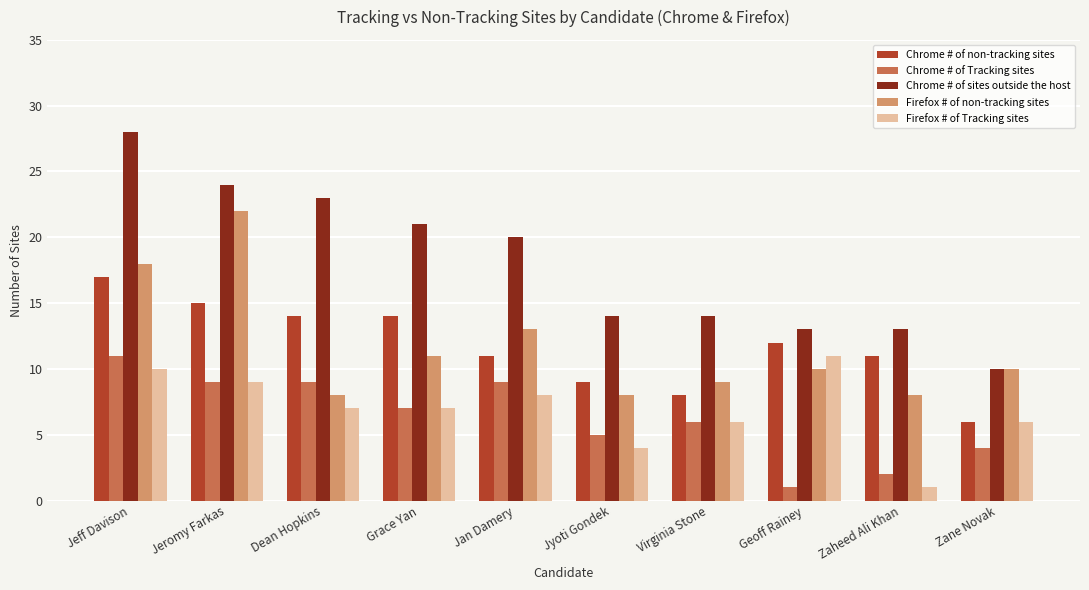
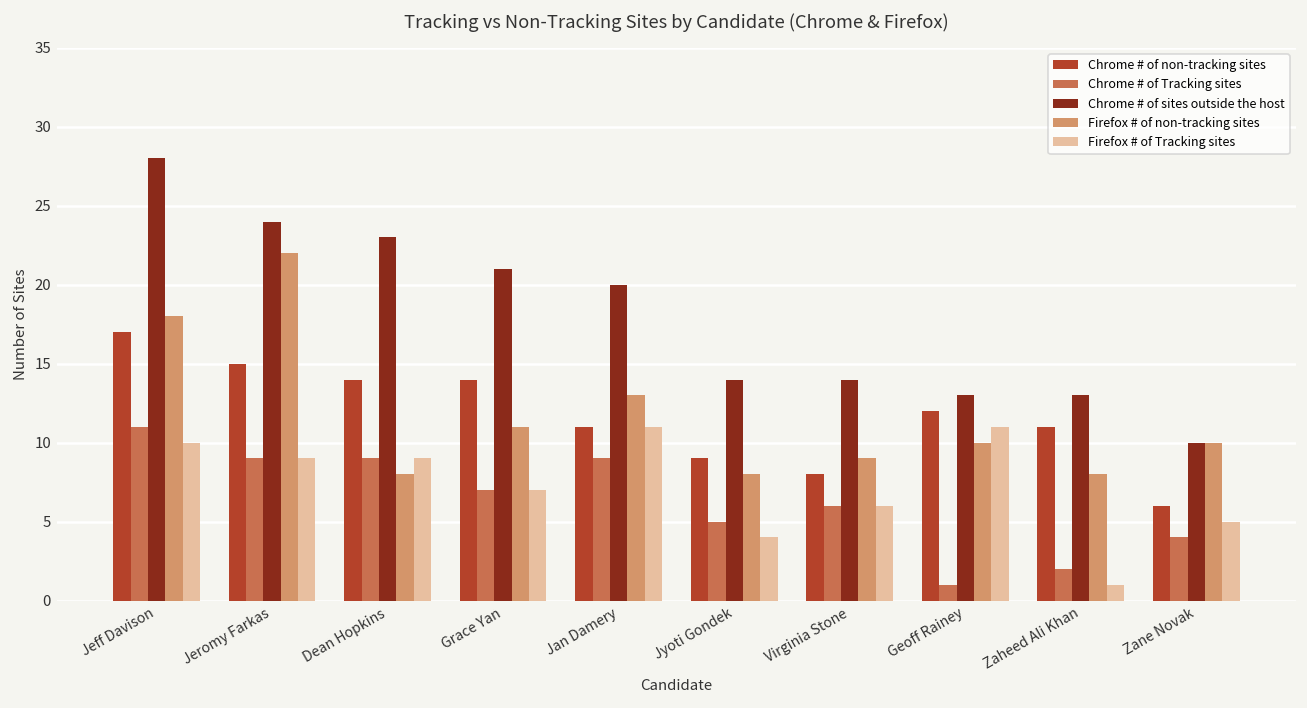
Firefox # of Tracking sites, Dean Hopkins: 7 -> 9
Firefox # of Tracking sites, Jan Damery: 8 -> 11
Firefox # of Tracking sites, Zane Novak: 6 -> 5
